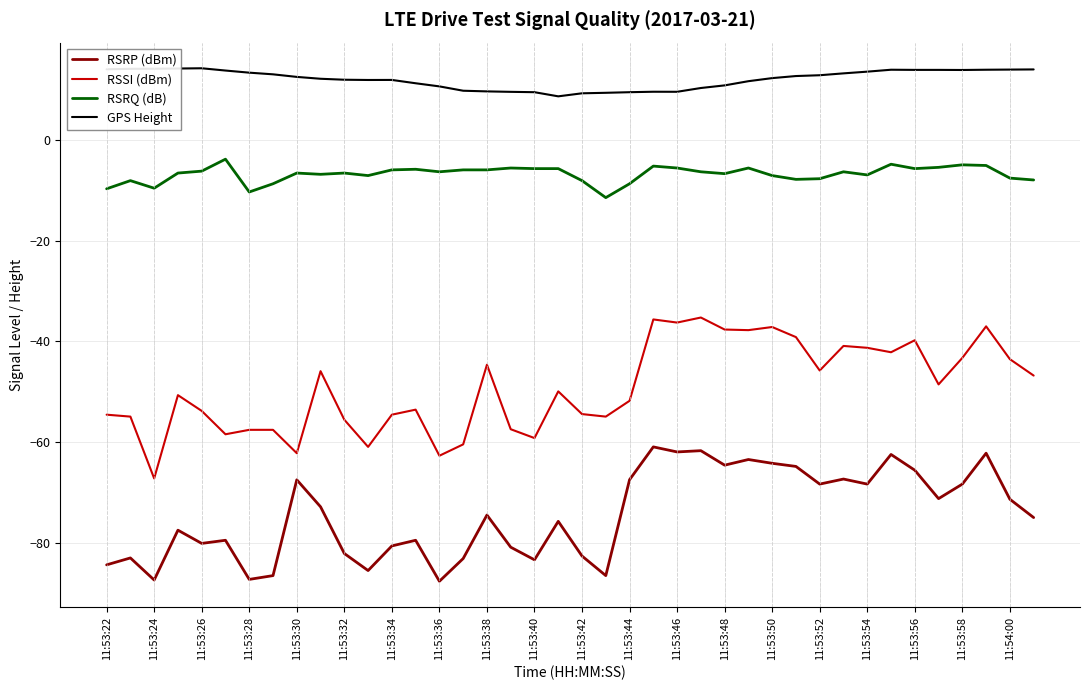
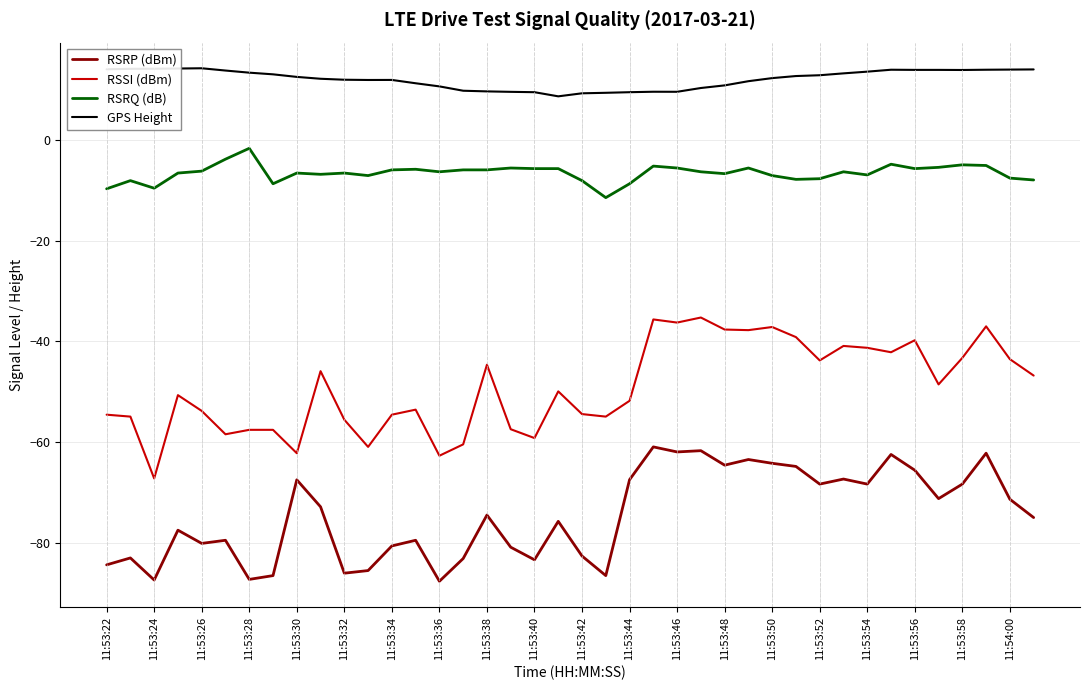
RSRQ (dB), 11:53:28: -10 -> -2
RSRP (dBm), 11:53:32: -82 -> -86
RSSI (dBm), 11:53:52: -46 -> -44
